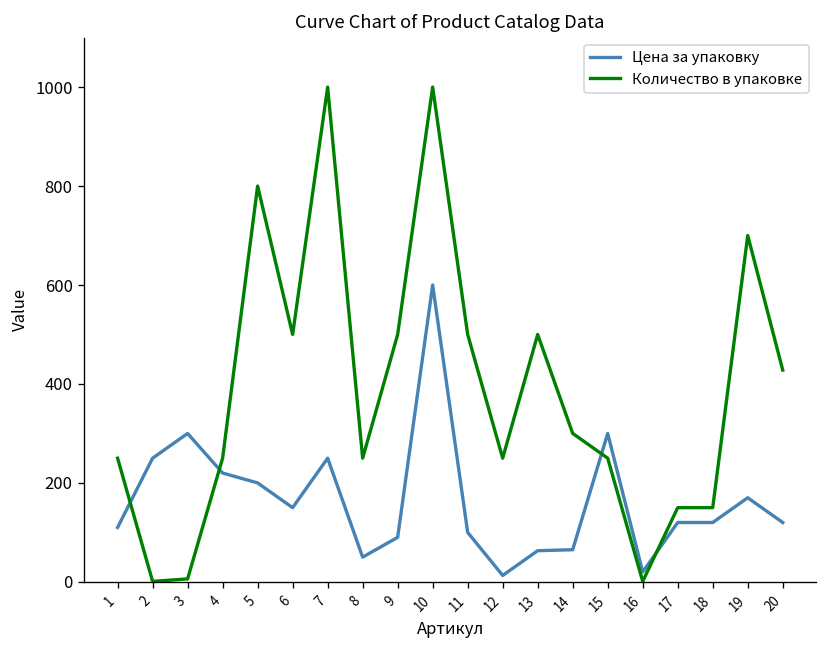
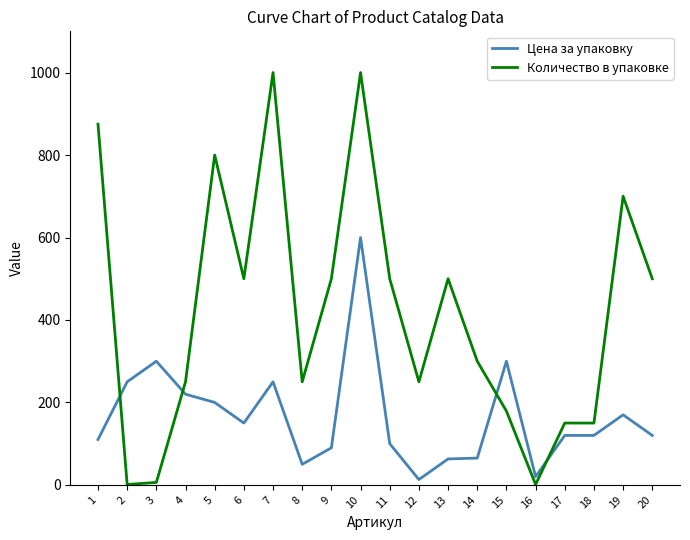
Количество в упаковке, 1: 250 -> 880
Количество в упаковке, 15: 250 -> 180
Количество в упаковке, 20: 430 -> 500
